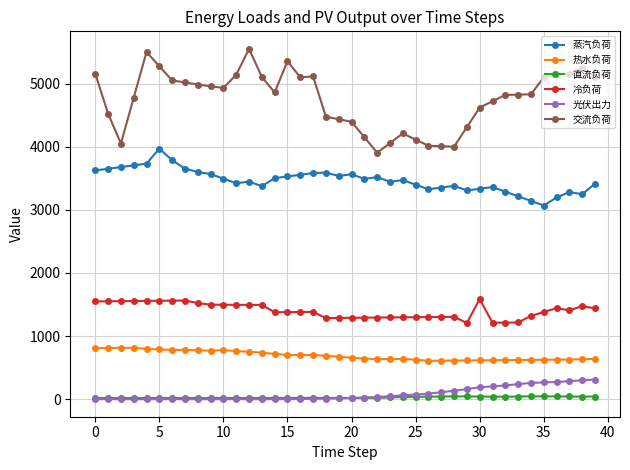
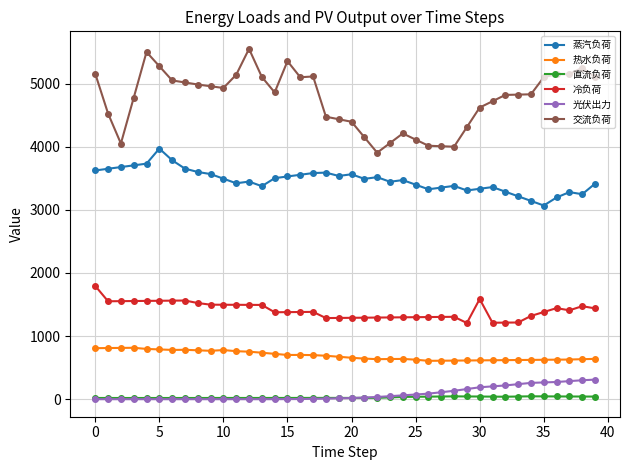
冷负荷, 0: 1500 -> 1800
